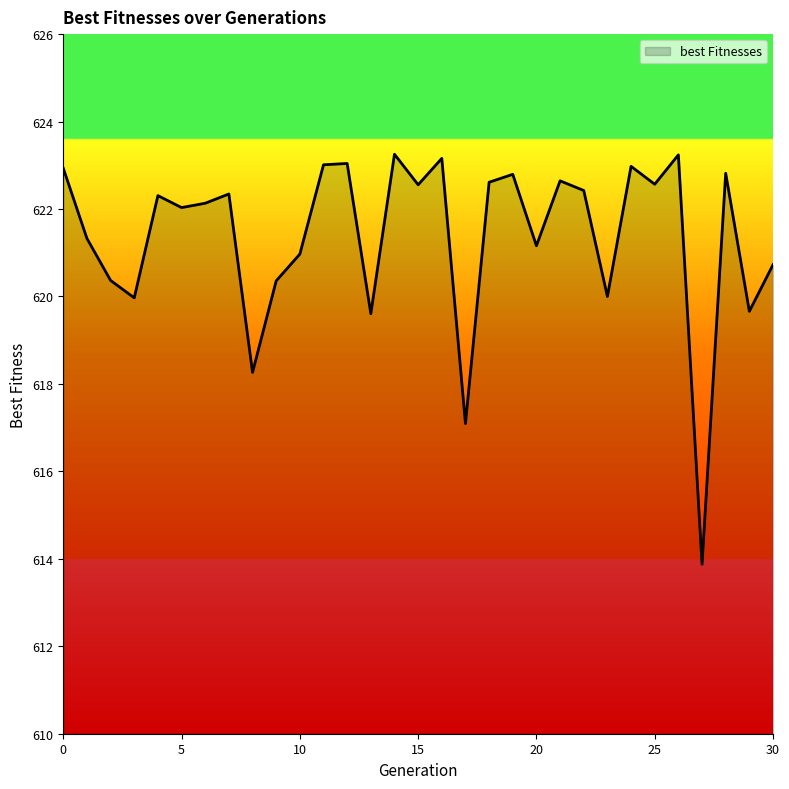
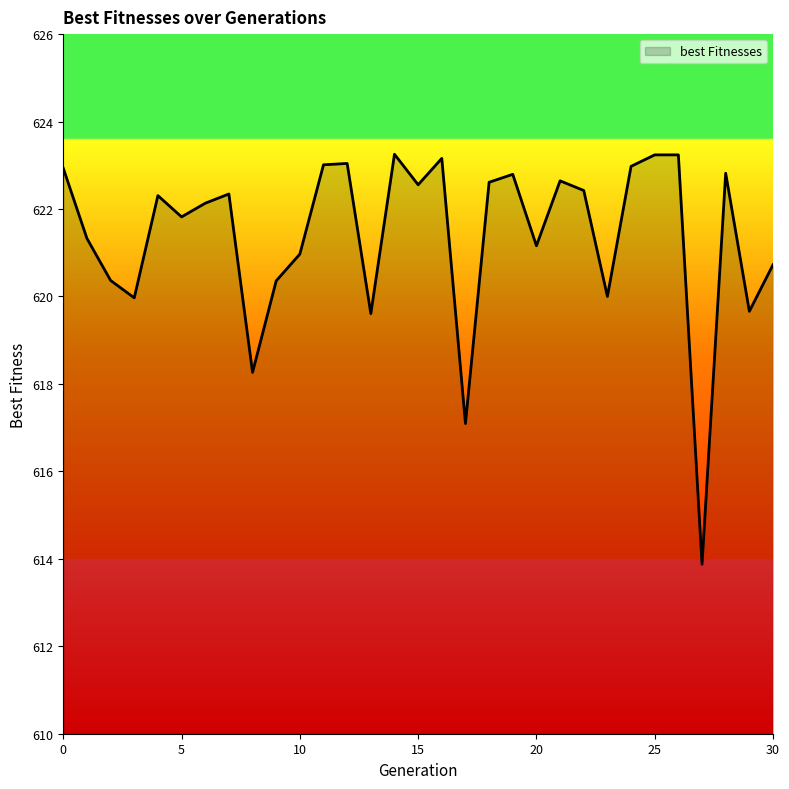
5: 622.0 -> 621.8
25: 622.6 -> 623.2
